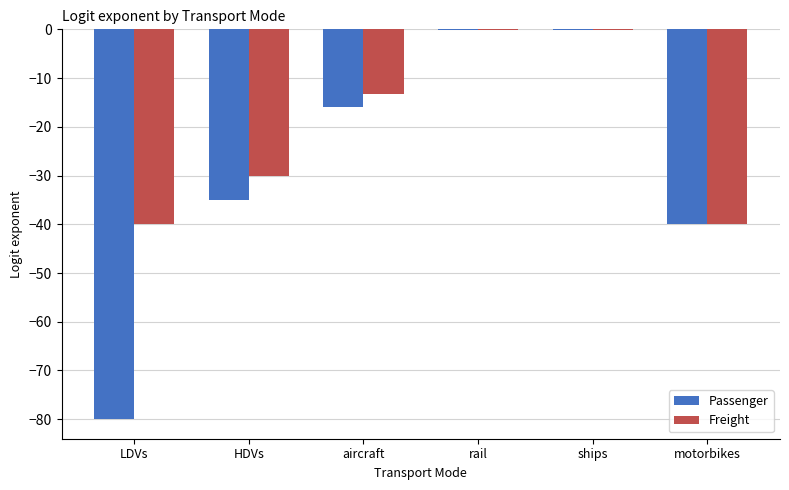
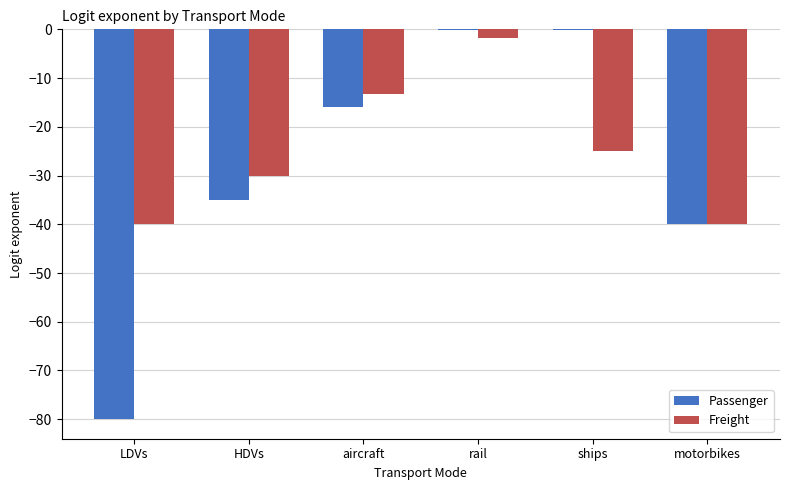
Freight, rail: 0 -> -2
Freight, ships: 0 -> -25
